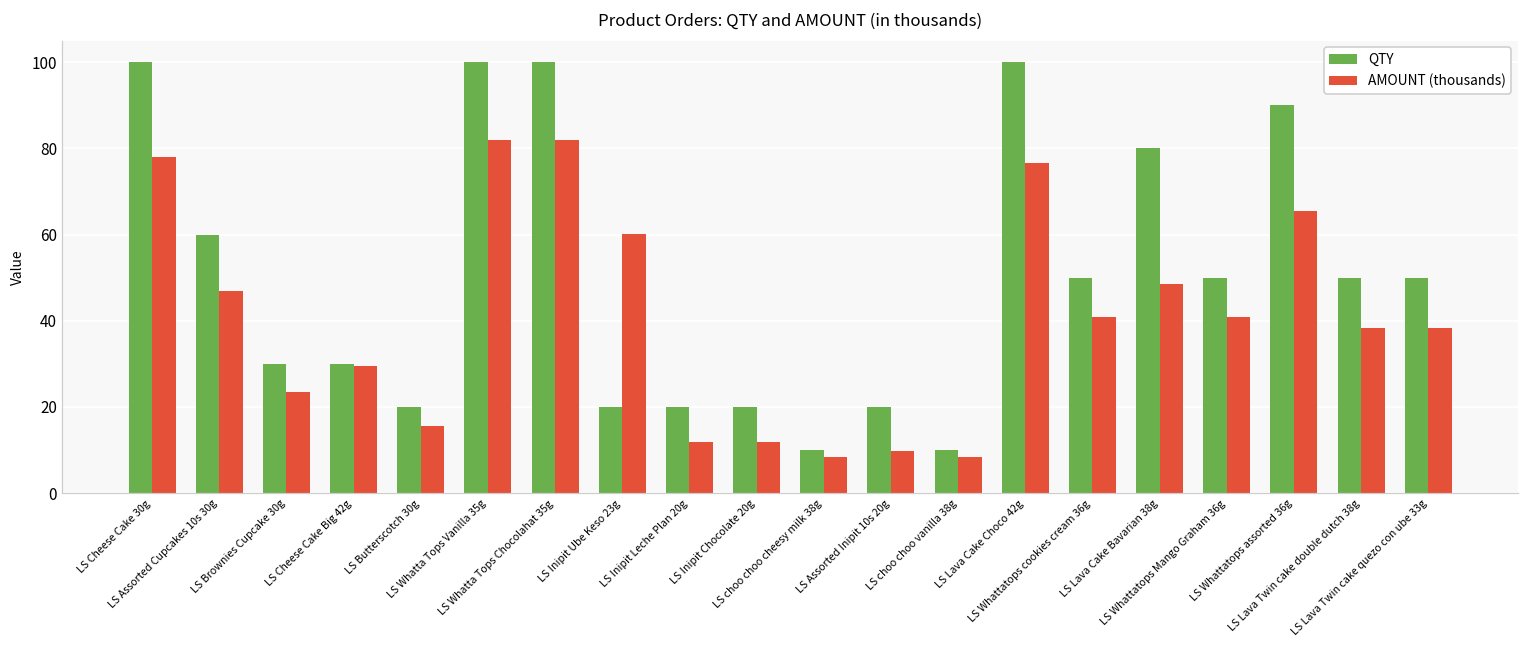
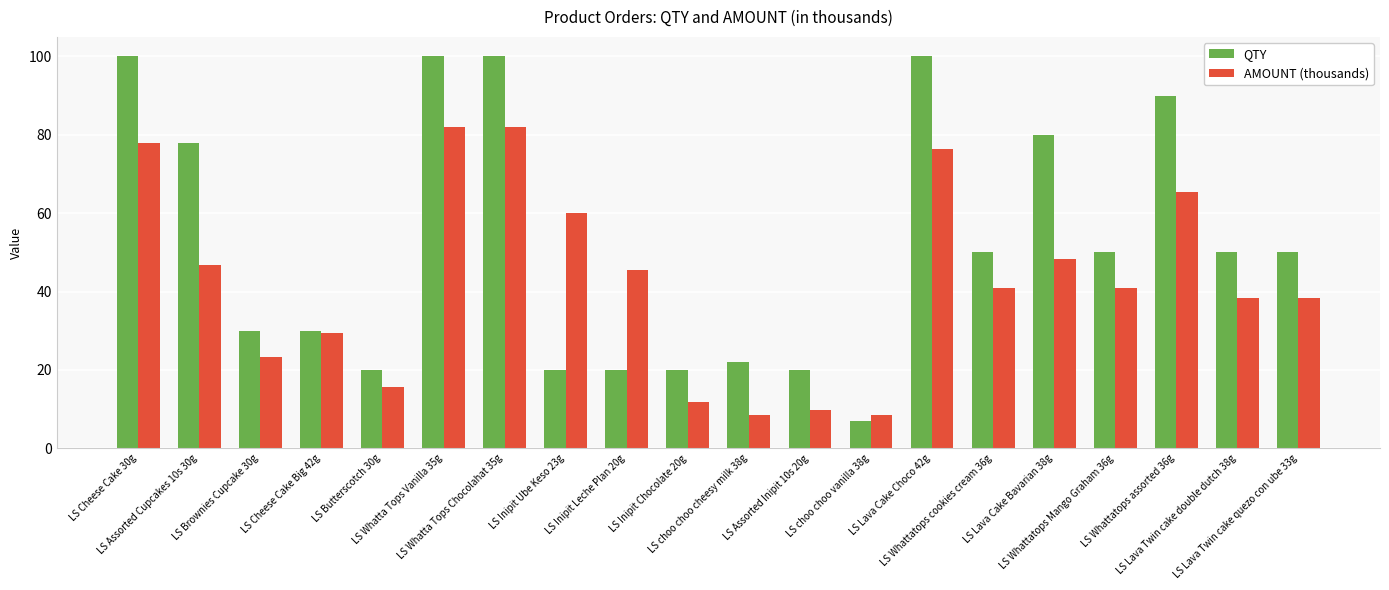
QTY, LS Assorted Cupcakes 10s 30g: 60 -> 78
AMOUNT (thousands), LS Inipit Leche Plan 20g: 12 -> 46
QTY, LS choo choo cheesy milk 38g: 10 -> 22
QTY, LS choo choo vanilla 38g: 10 -> 7
